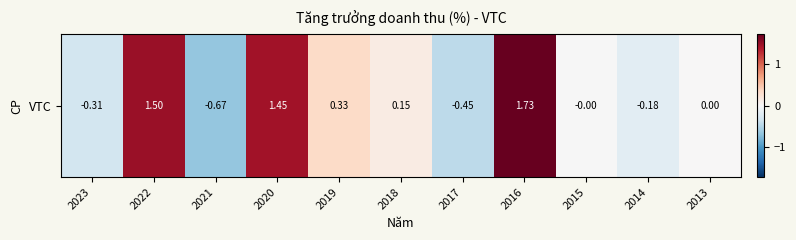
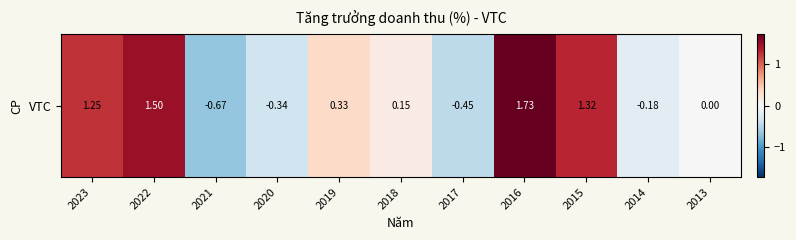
VTC, 2023: -0.31 -> 1.25
VTC, 2020: 1.45 -> -0.34
VTC, 2015: -0.00 -> 1.32
